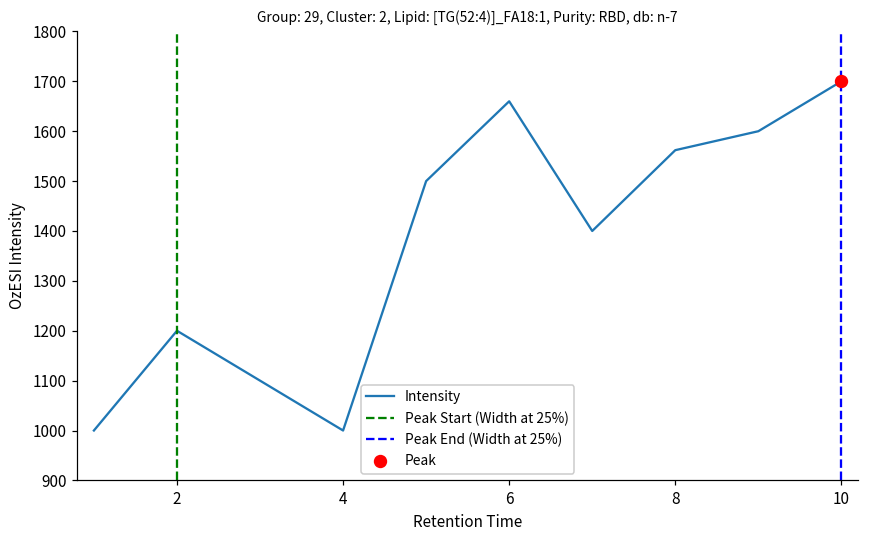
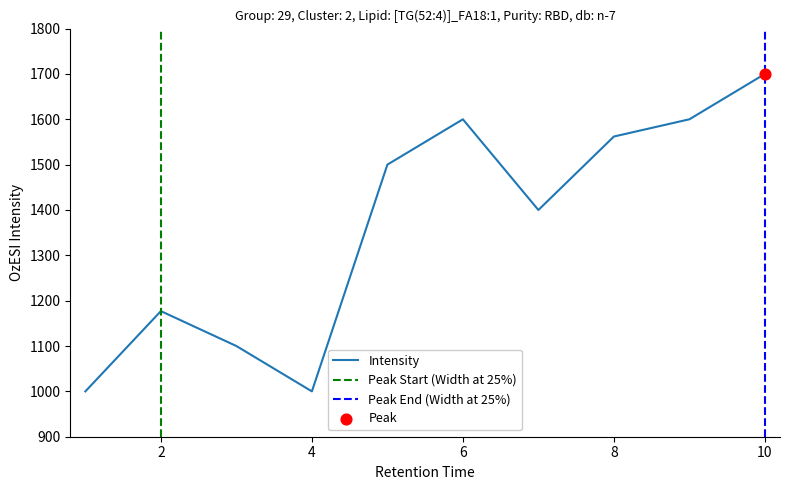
Intensity, 2: 1200 -> 1180
Intensity, 6: 1660 -> 1600
